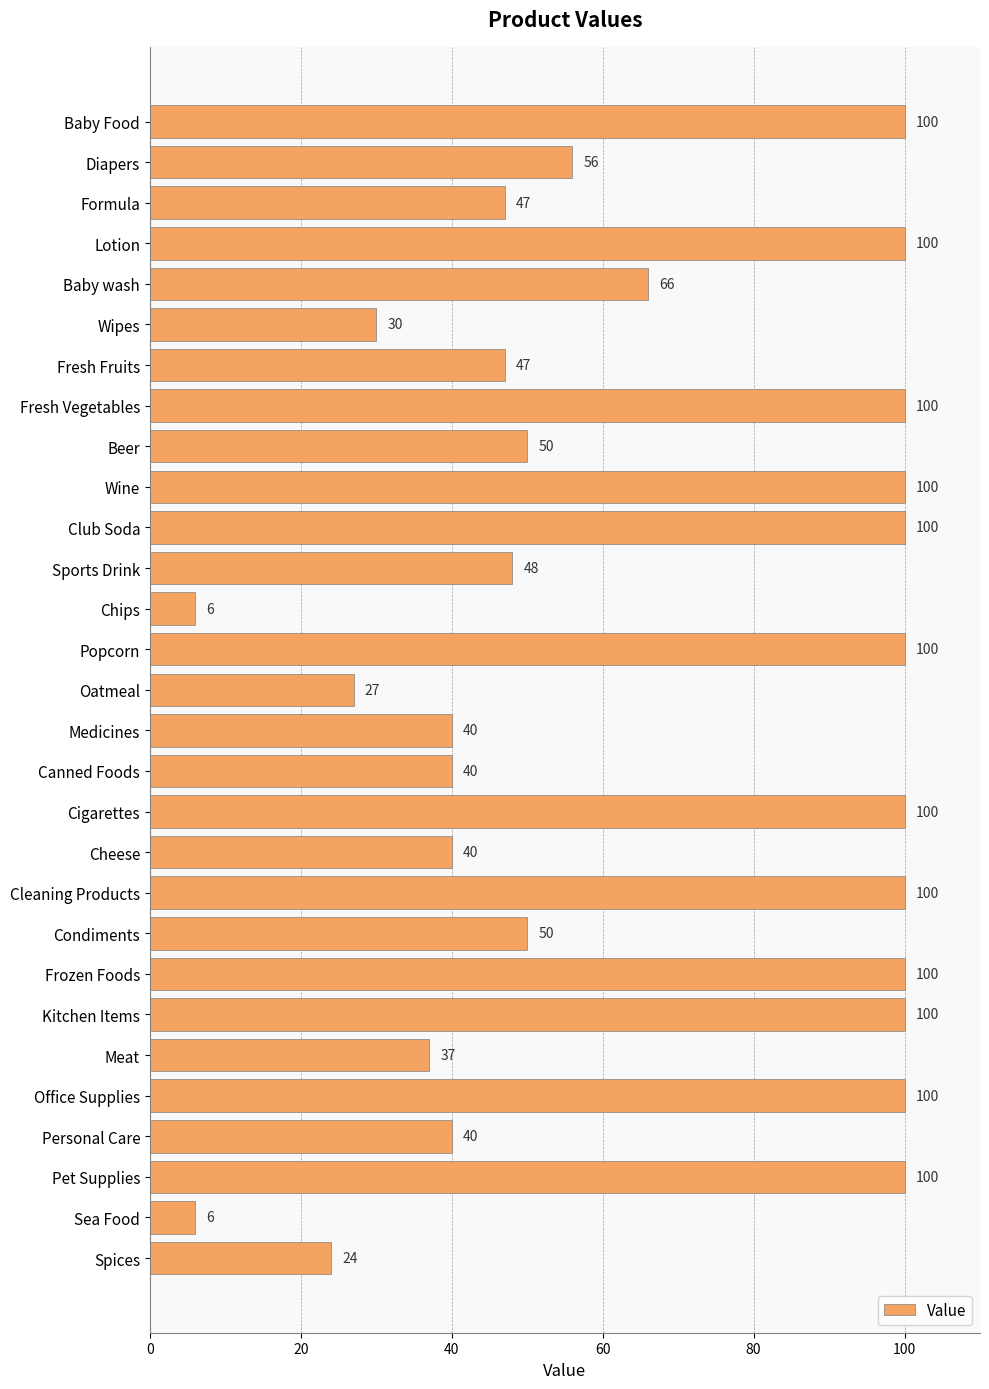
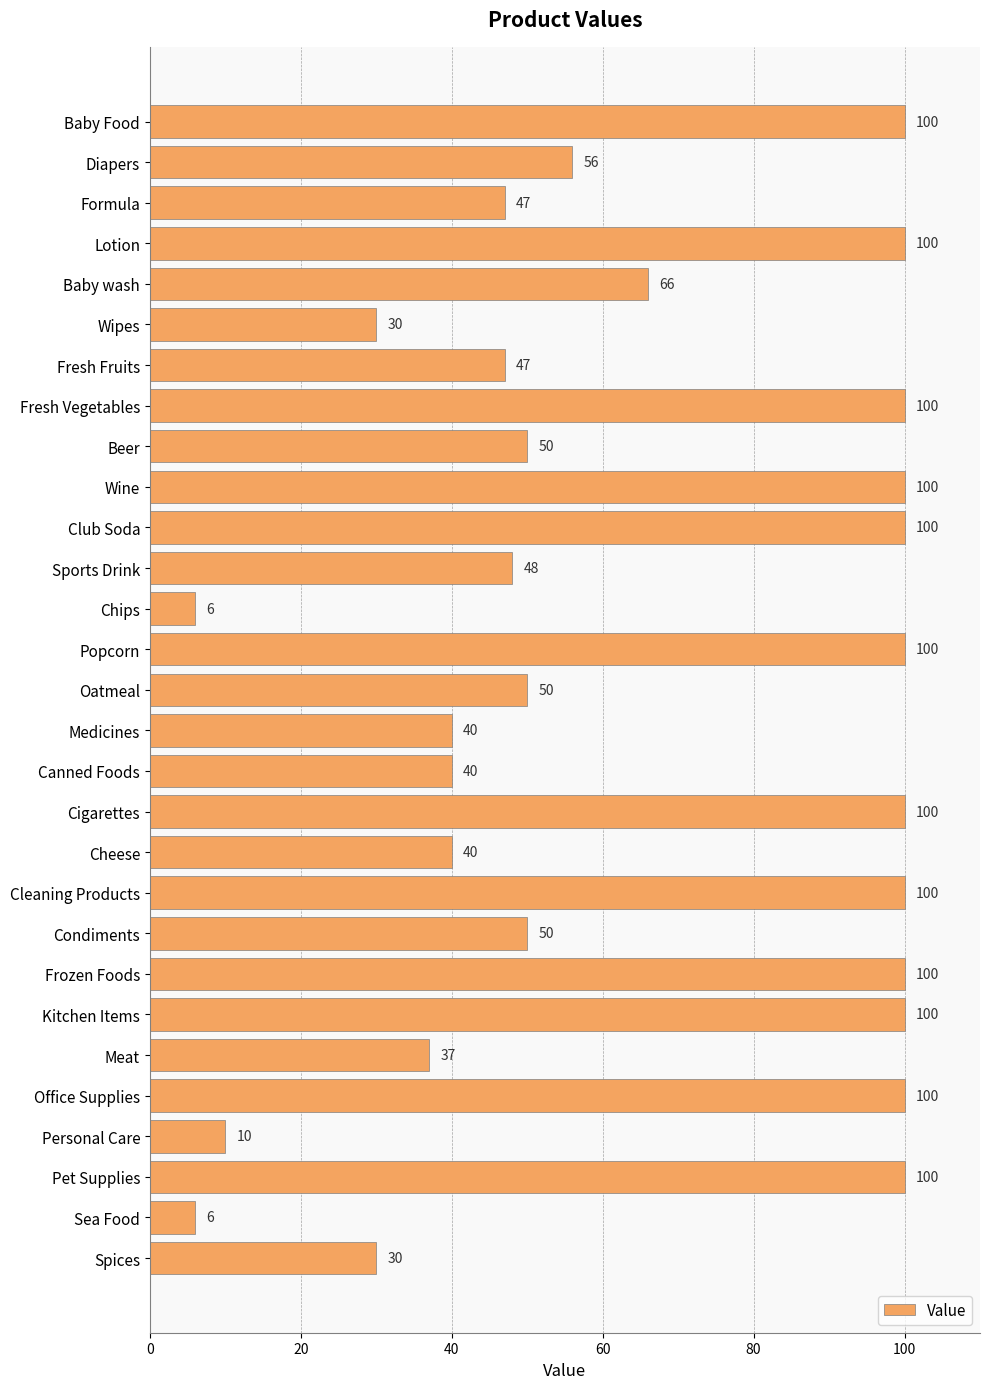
Oatmeal: 27 -> 50
Personal Care: 40 -> 10
Spices: 24 -> 30
